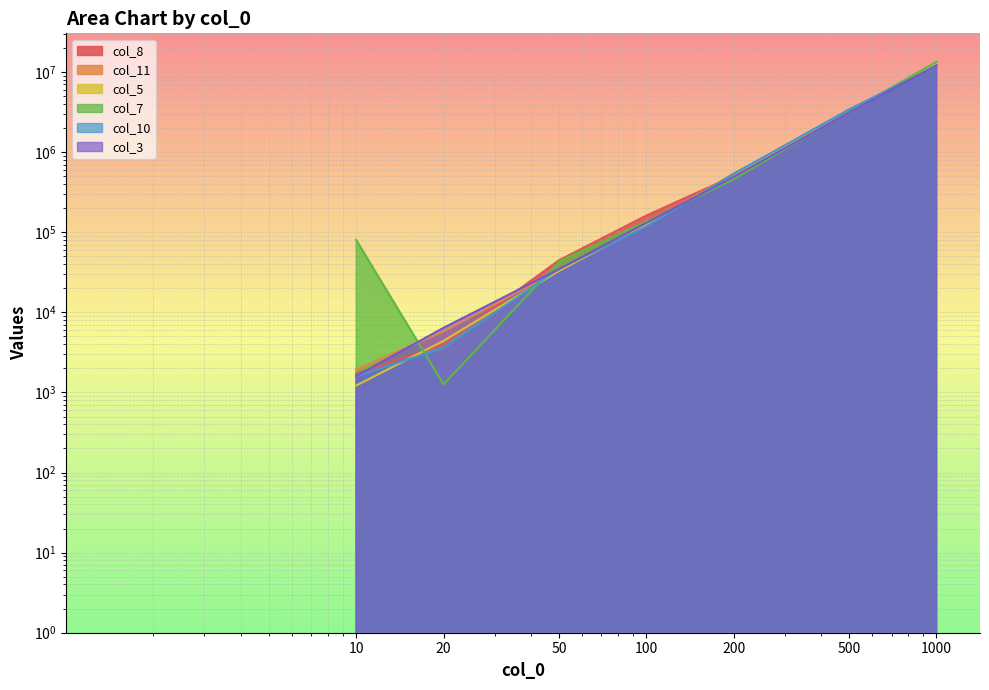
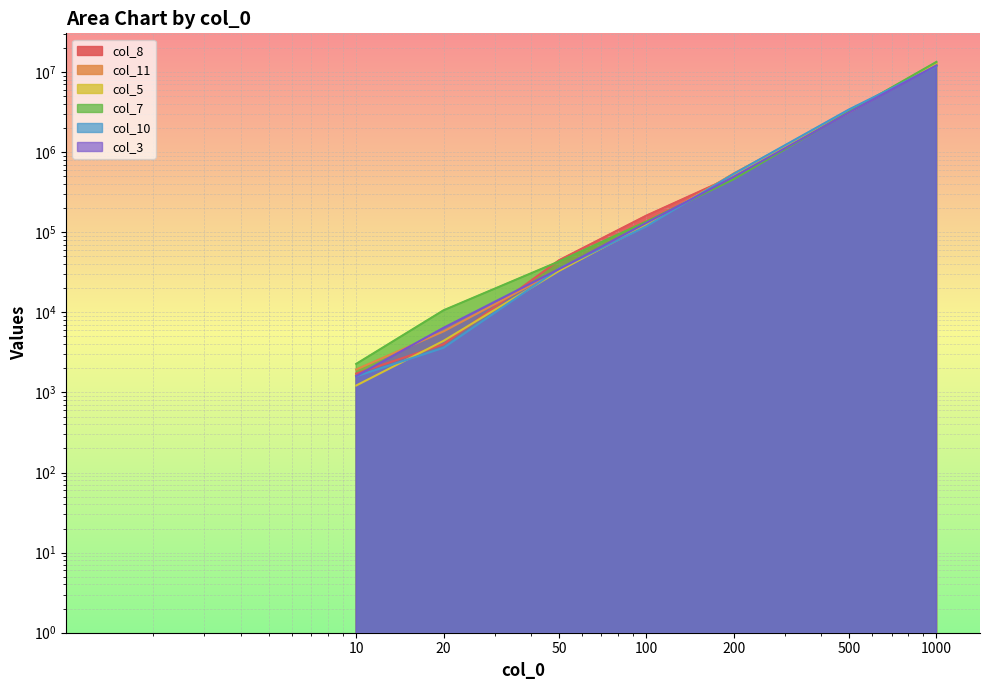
col_7, 10: 80000 -> 2300
col_7, 20: 1300 -> 11000
